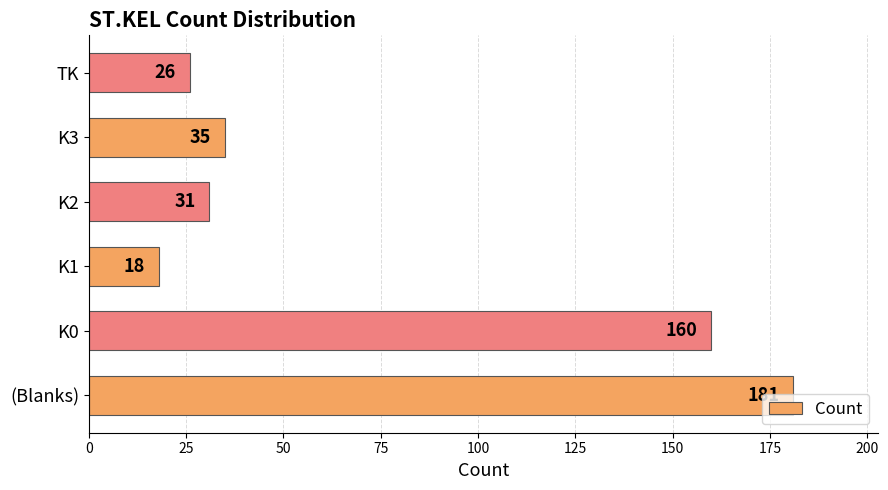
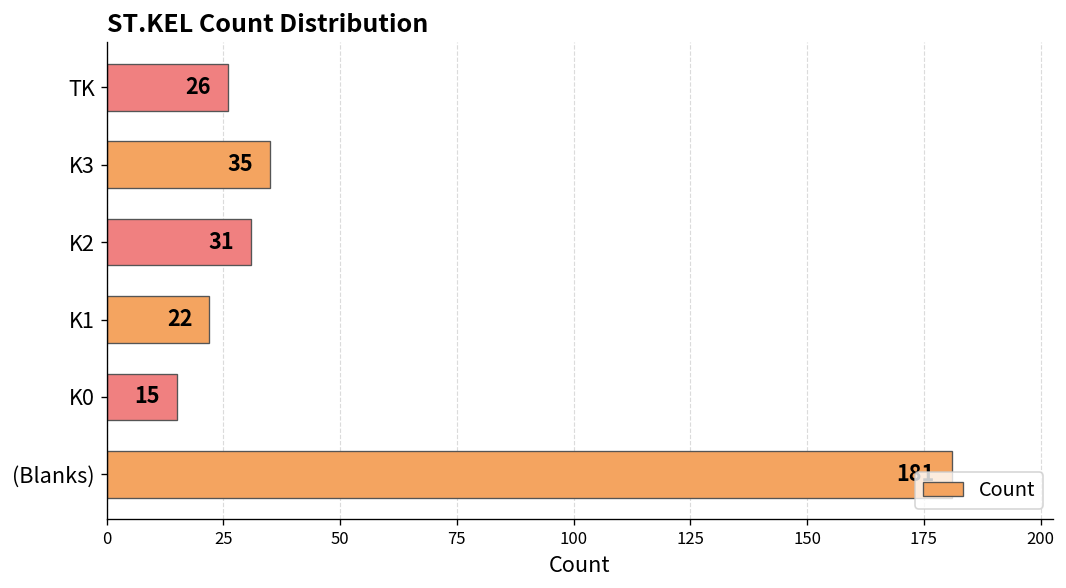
K1: 18 -> 22
K0: 160 -> 15
